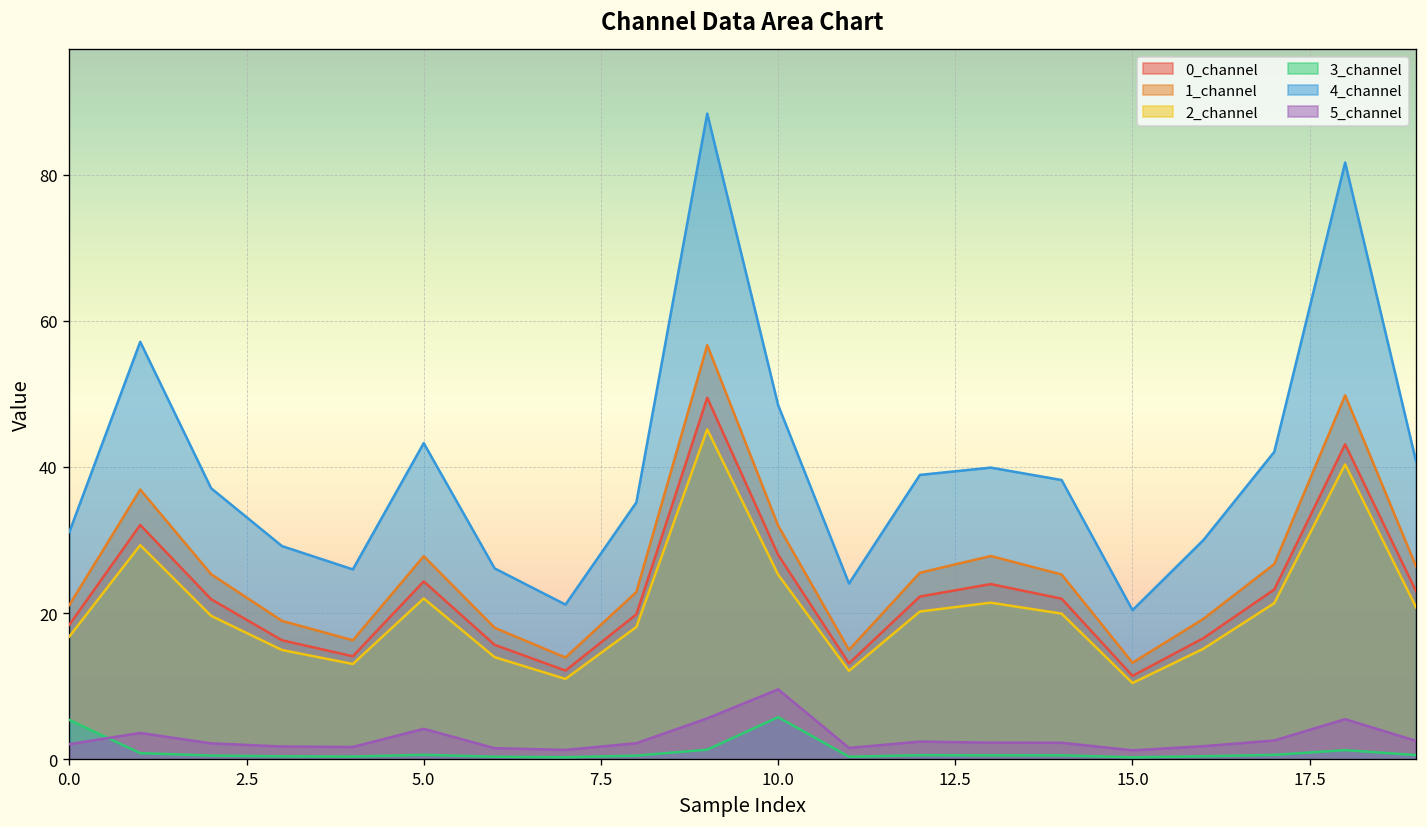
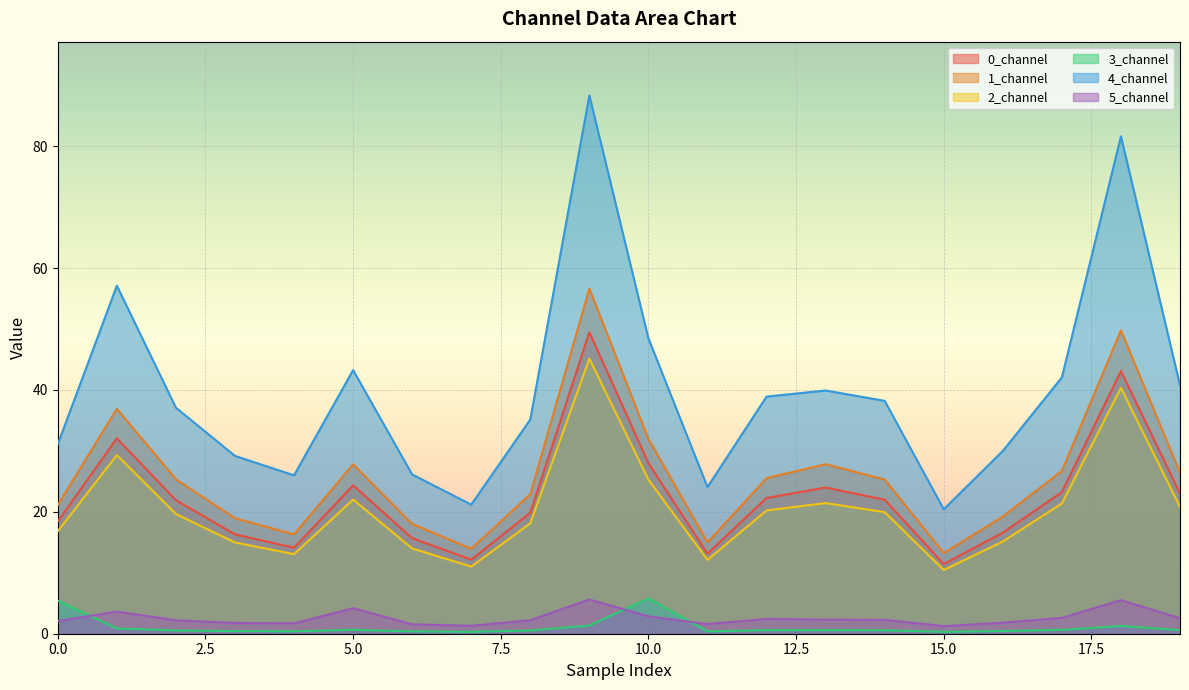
5_channel, 10.0: 10 -> 3
